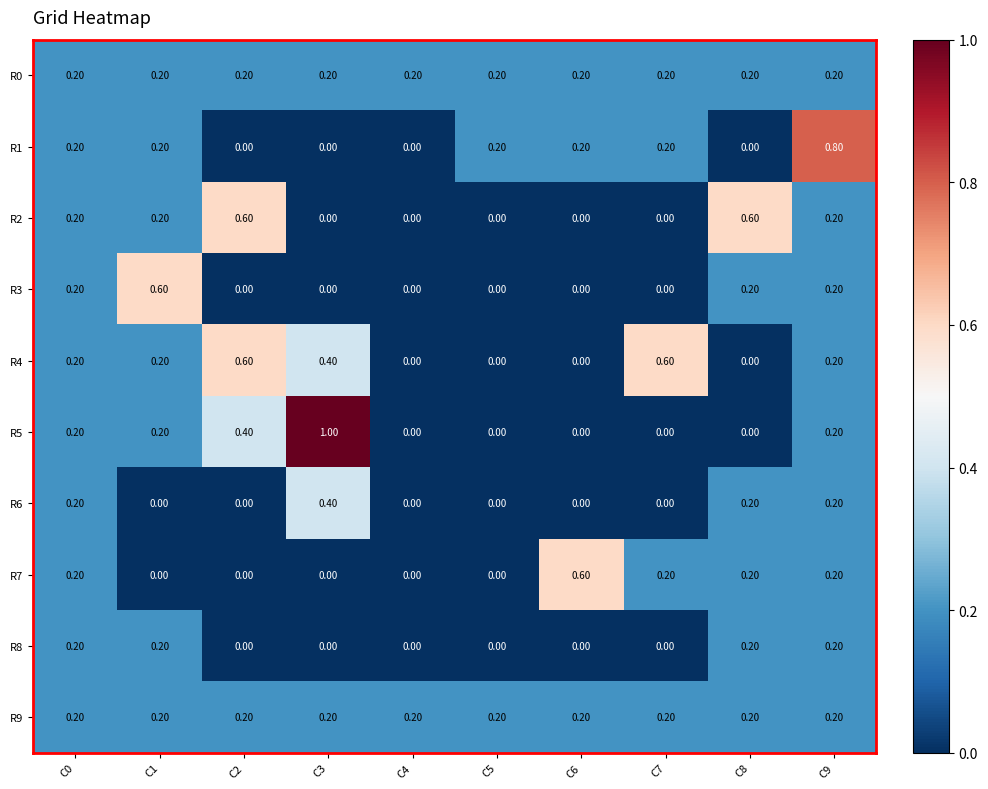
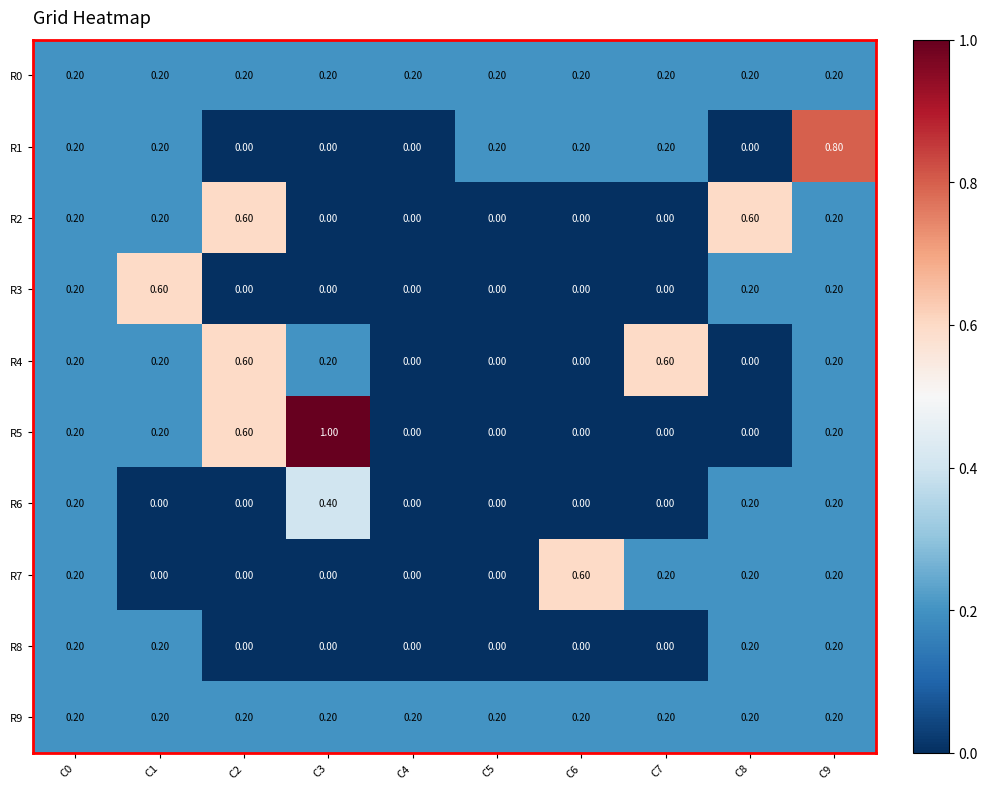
R4, C3: 0.40 -> 0.20
R5, C2: 0.40 -> 0.60
